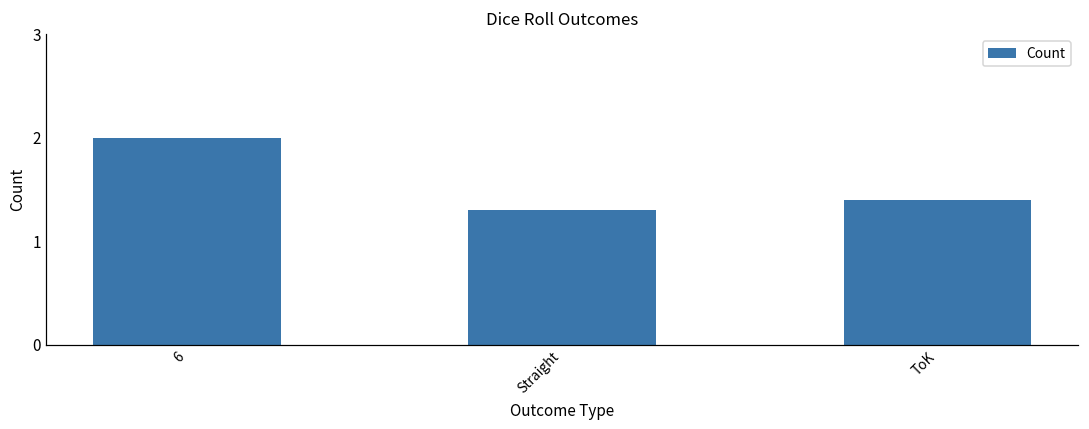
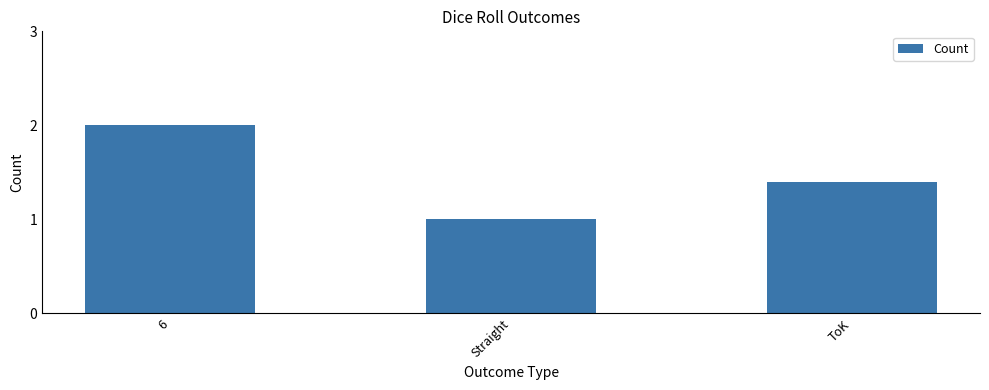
Straight: 1.3 -> 1.0
